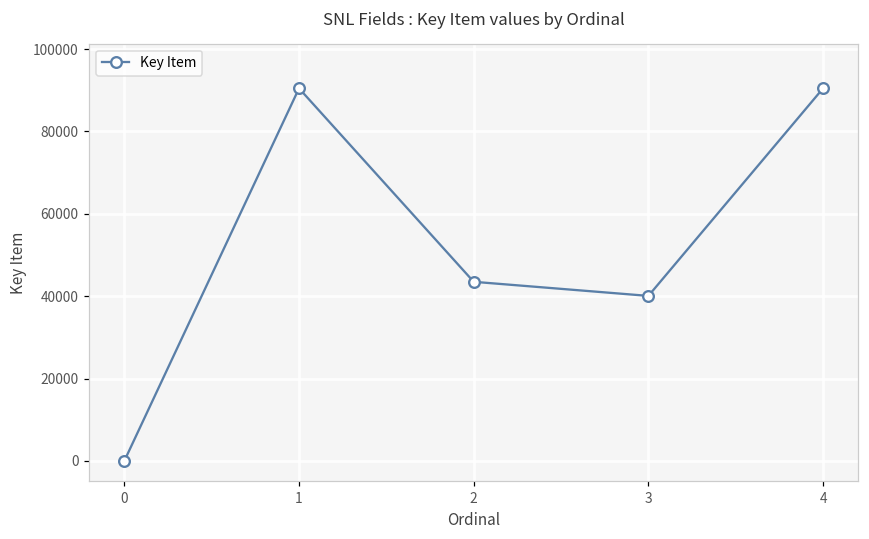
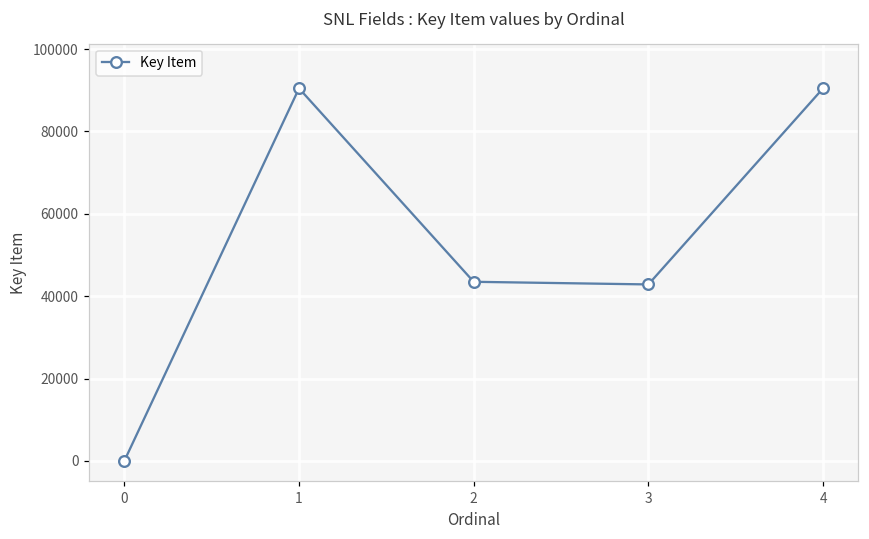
3: 40000 -> 43000
